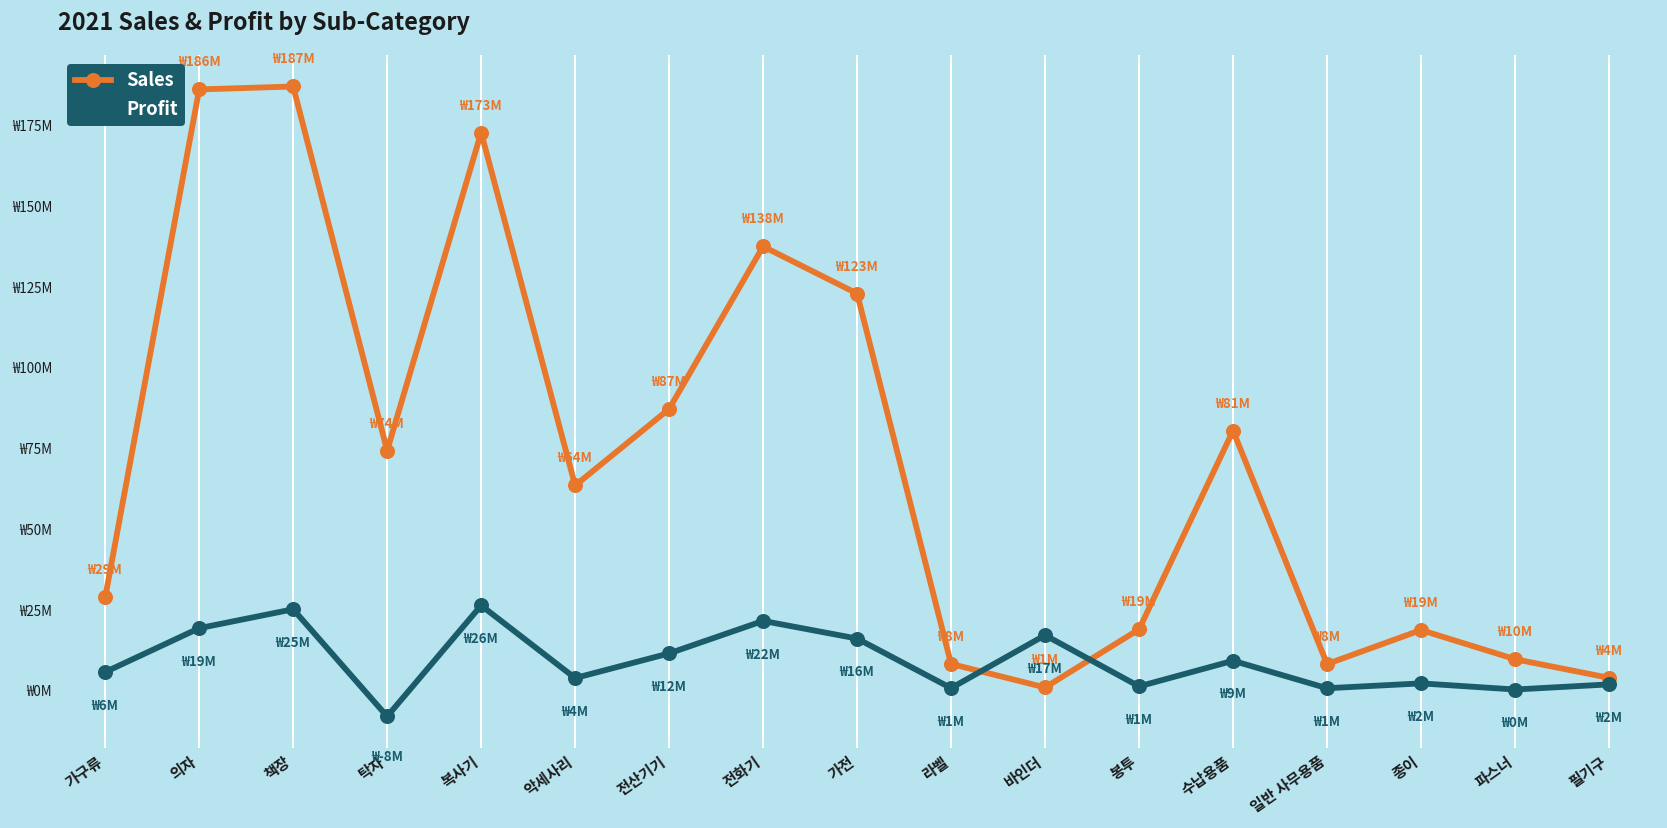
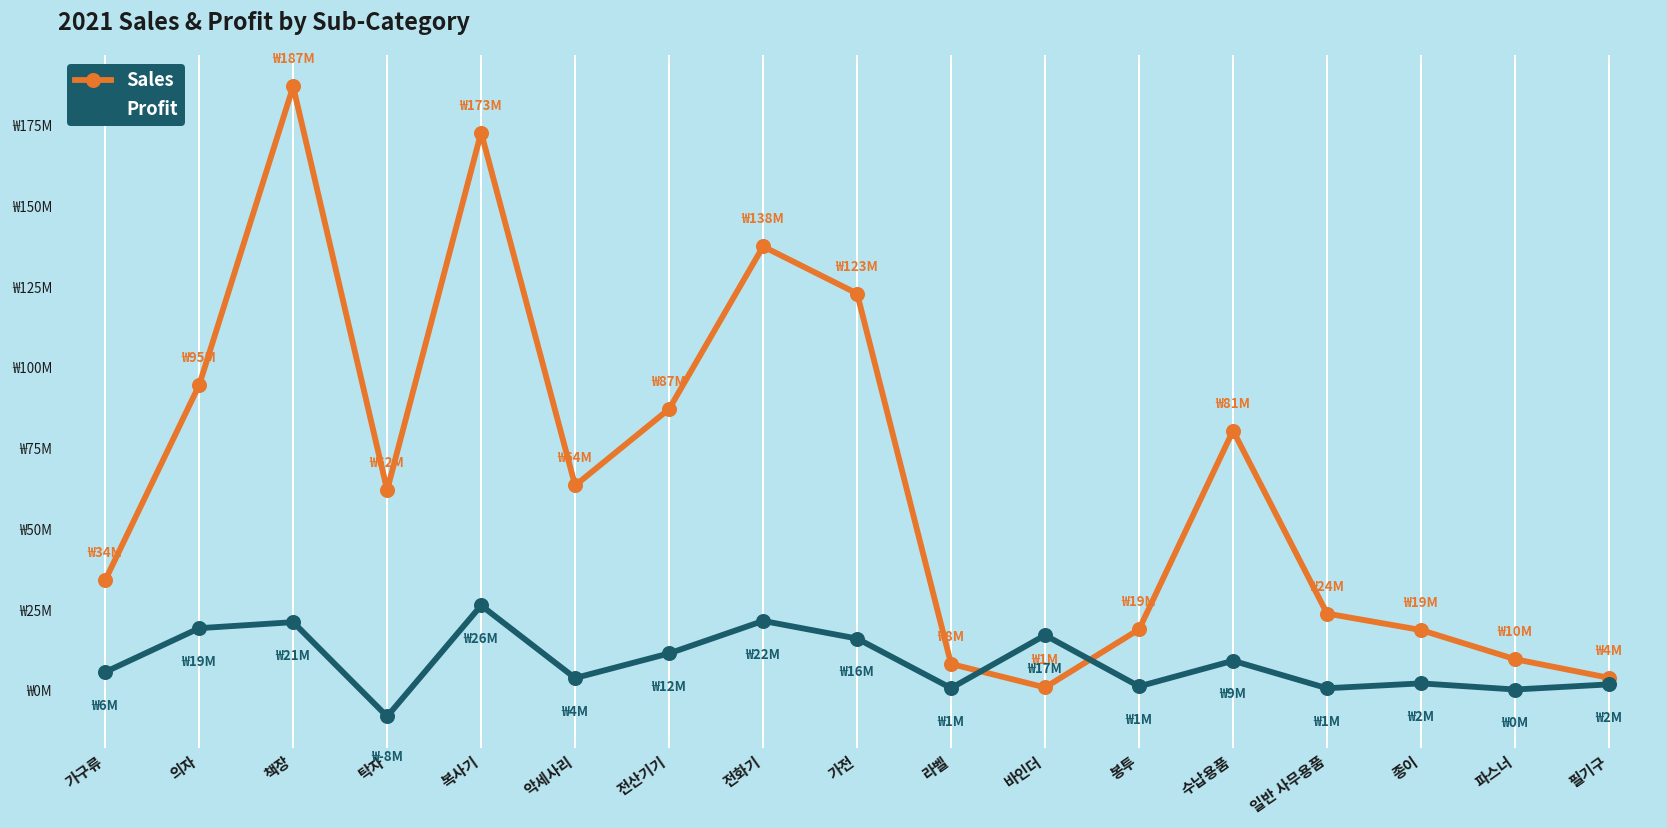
Sales, 가구류: 29M -> 34M
Sales, 의자: 186M -> 95M
Profit, 책장: 25M -> 21M
Sales, 탁자: 74M -> 62M
Sales, 일반 사무용품: 8M -> 24M
